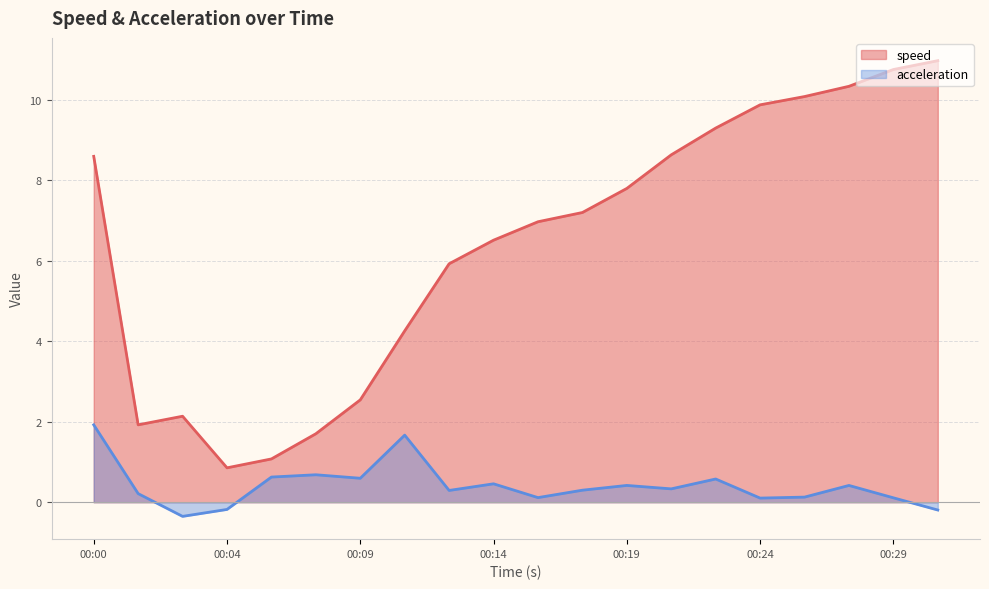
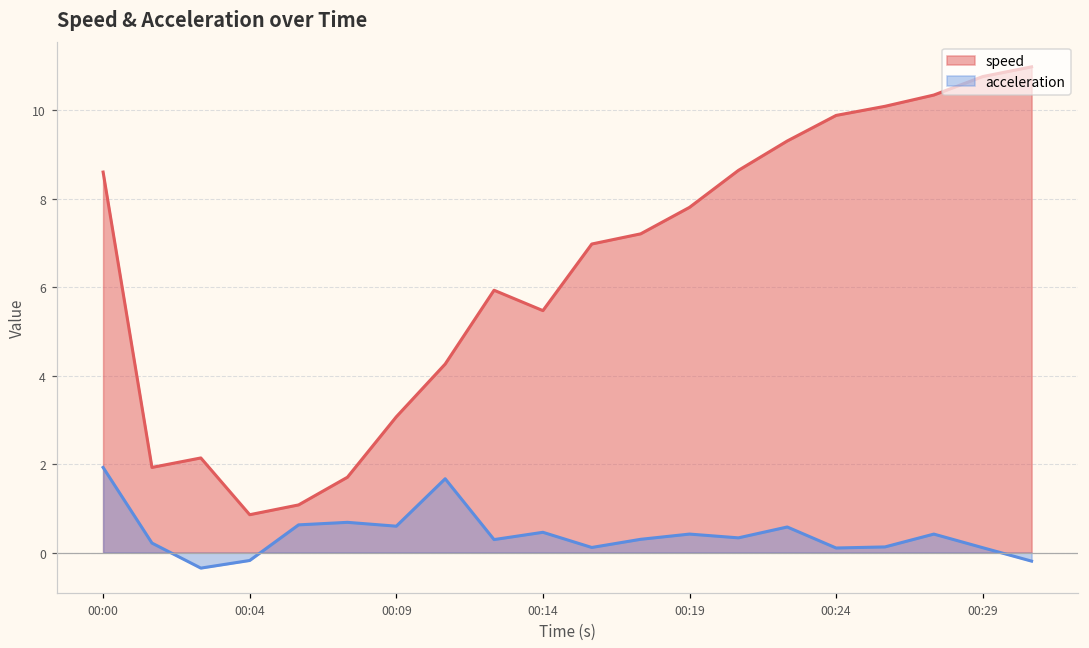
speed, 00:09: 2.5 -> 3.1
speed, 00:14: 6.5 -> 5.5
